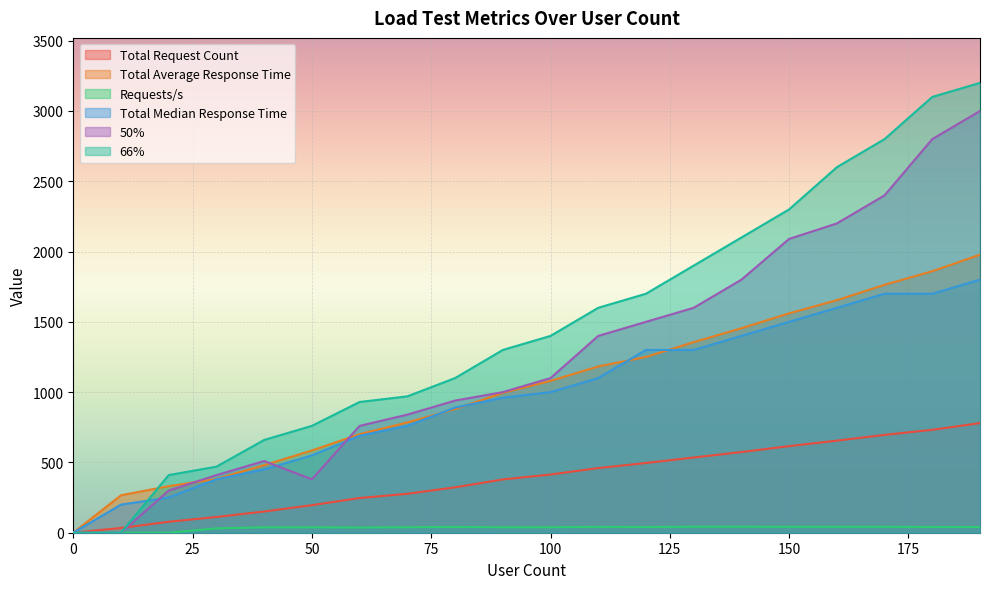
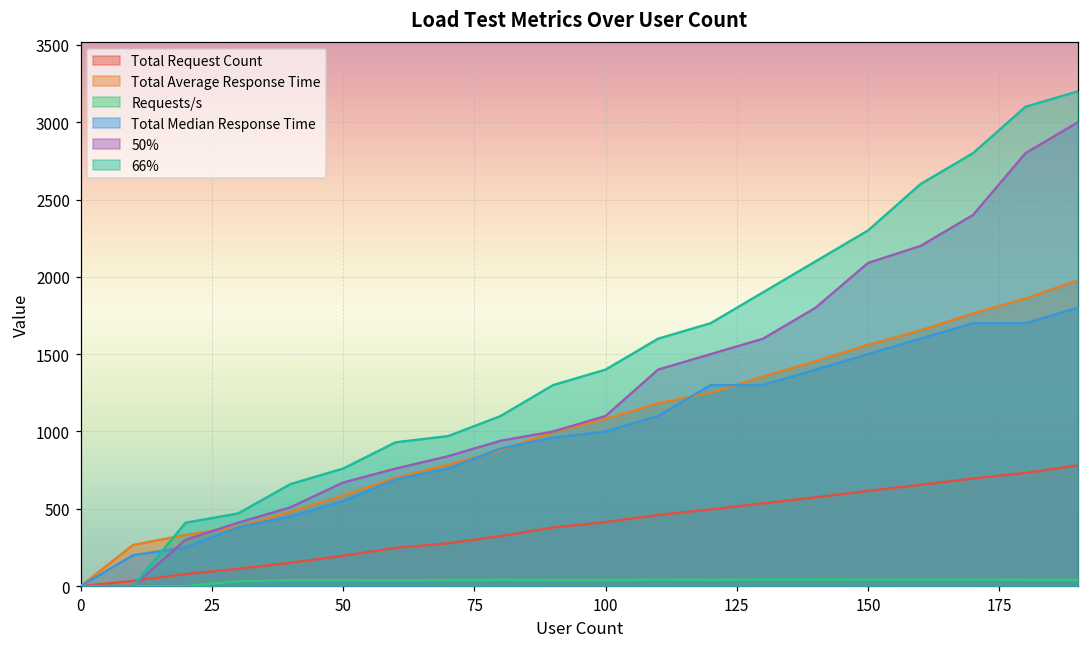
50%, 50: 380 -> 670
